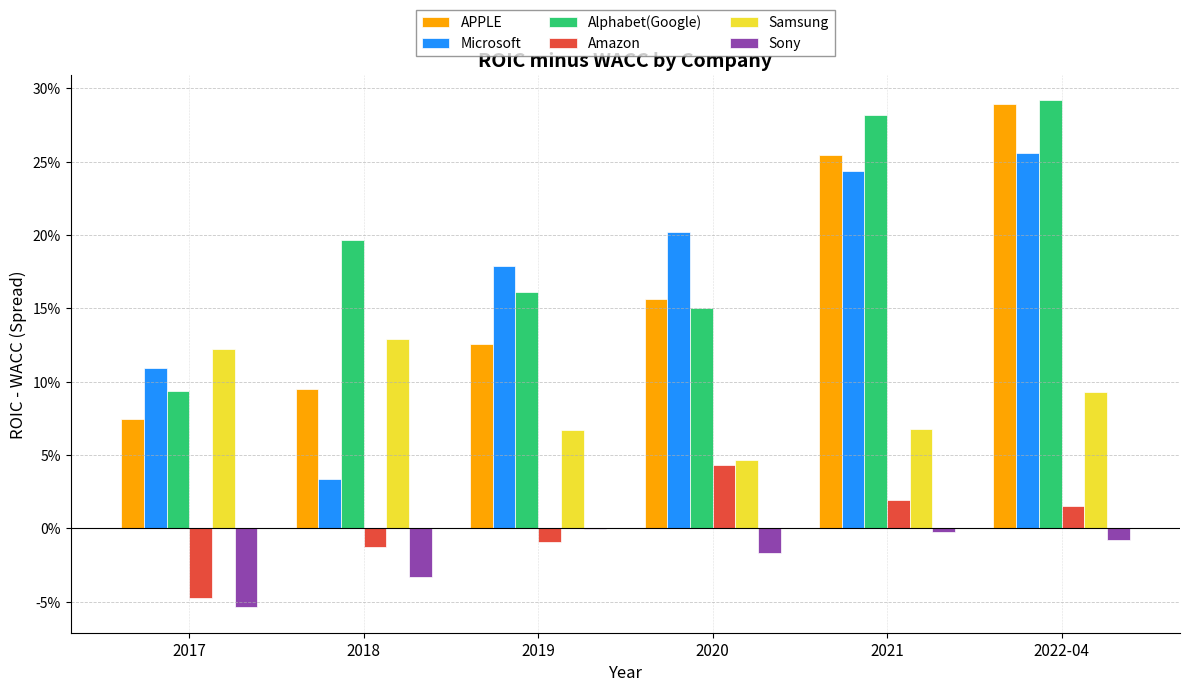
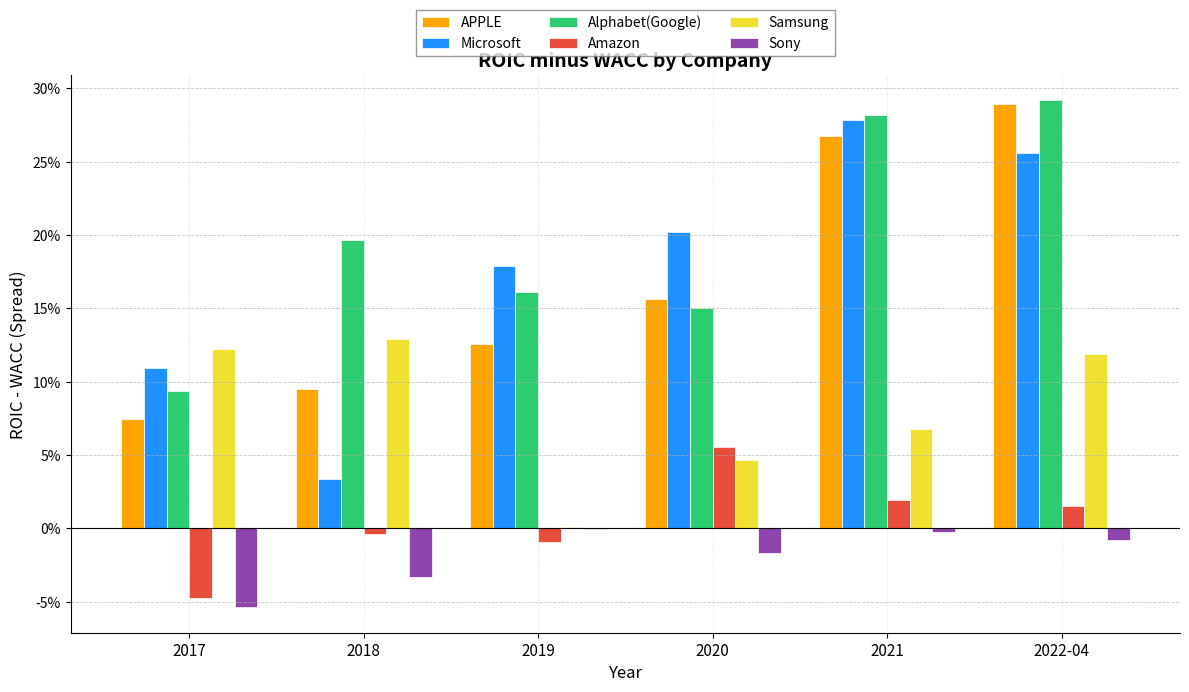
Amazon, 2018: -1.3% -> -0.4%
Samsung, 2019: 6.7% -> 0.1%
Amazon, 2020: 4.3% -> 5.5%
APPLE, 2021: 25.5% -> 26.8%
Microsoft, 2021: 24.3% -> 27.8%
Samsung, 2022-04: 9.3% -> 11.9%
